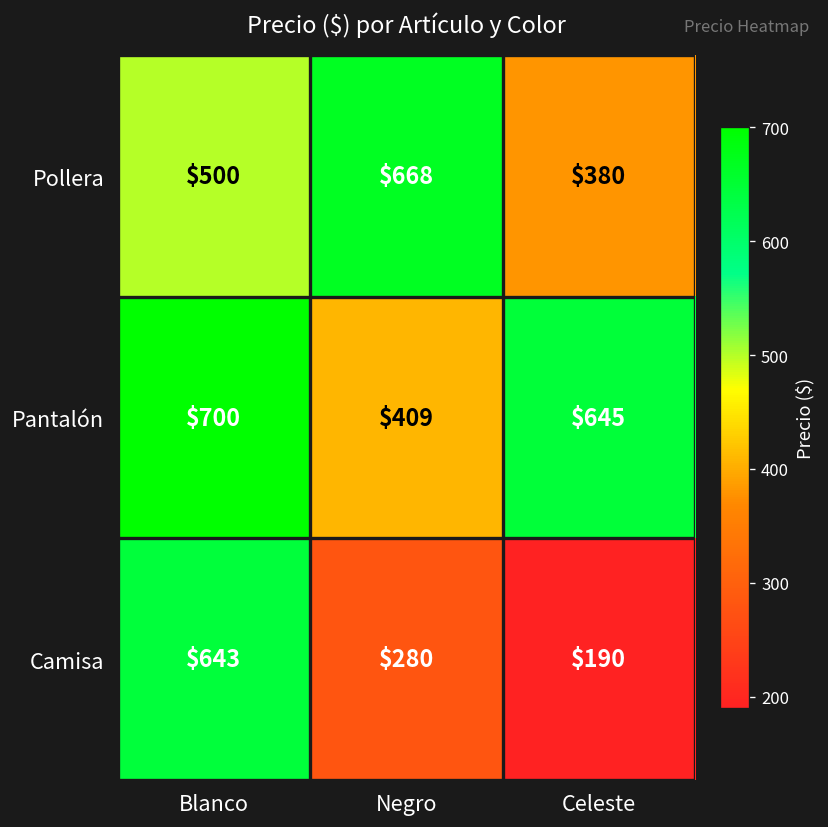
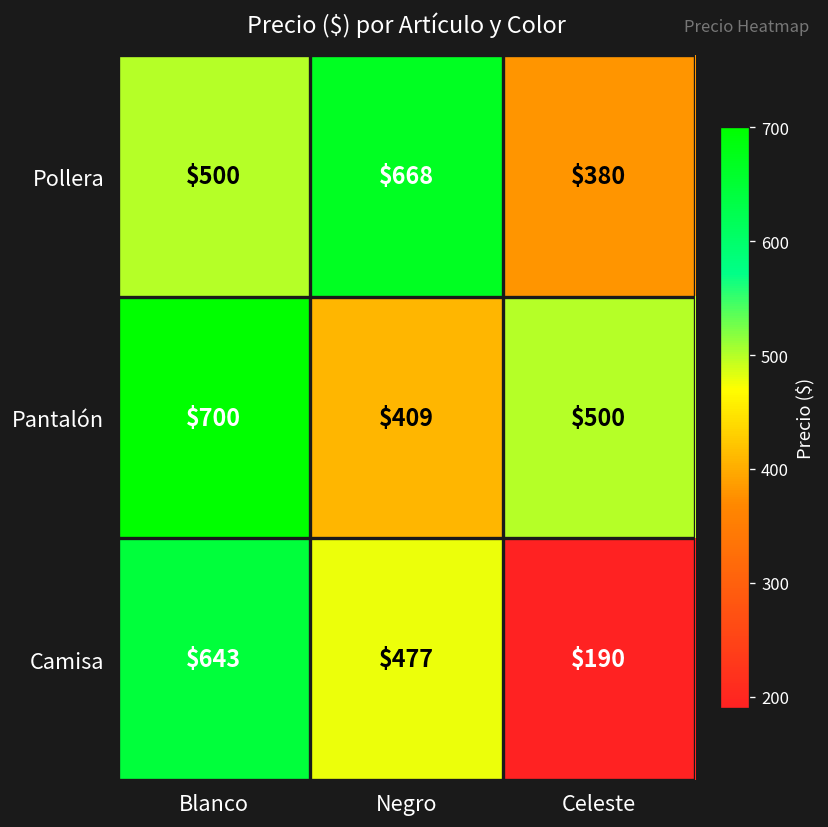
Pantalón, Celeste: $645 -> $500
Camisa, Negro: $280 -> $477
